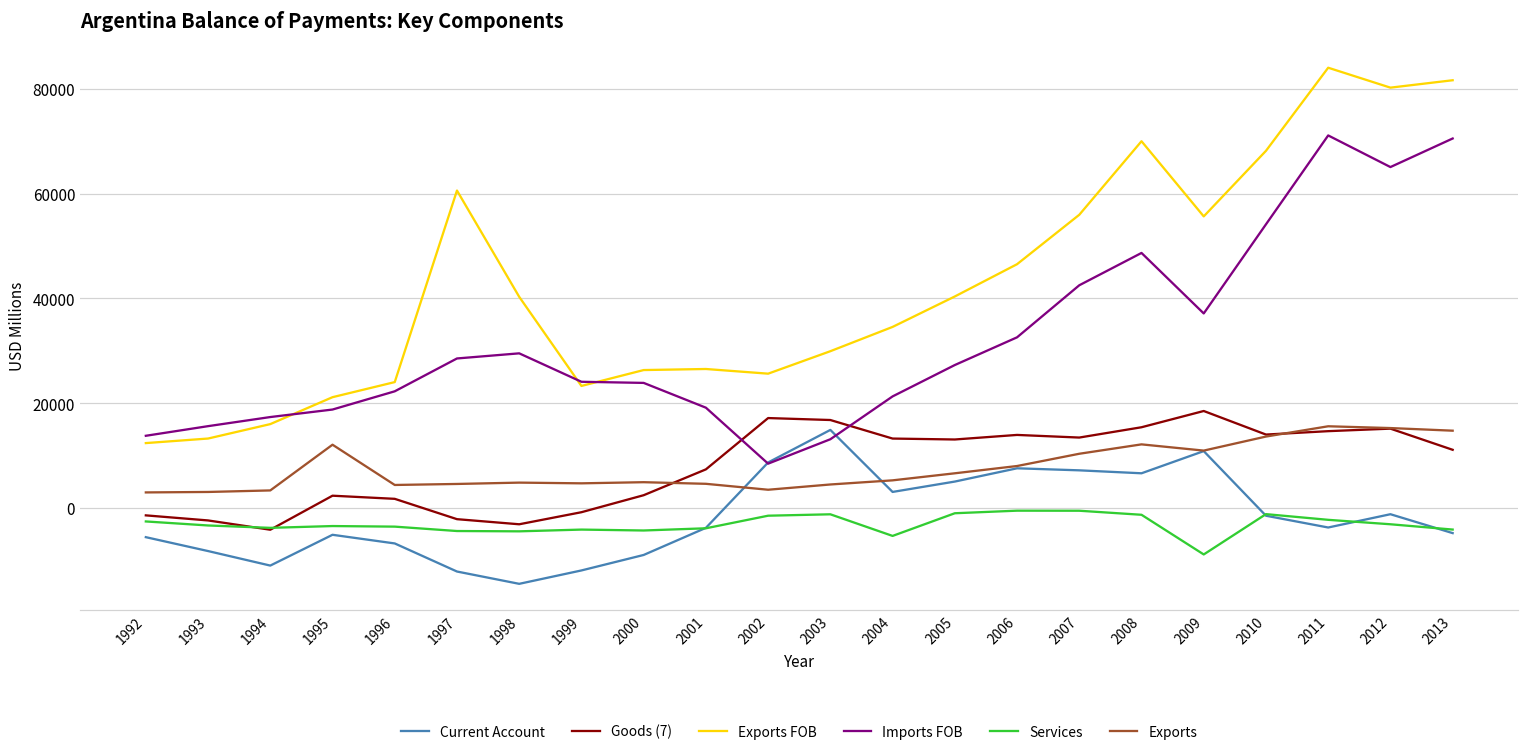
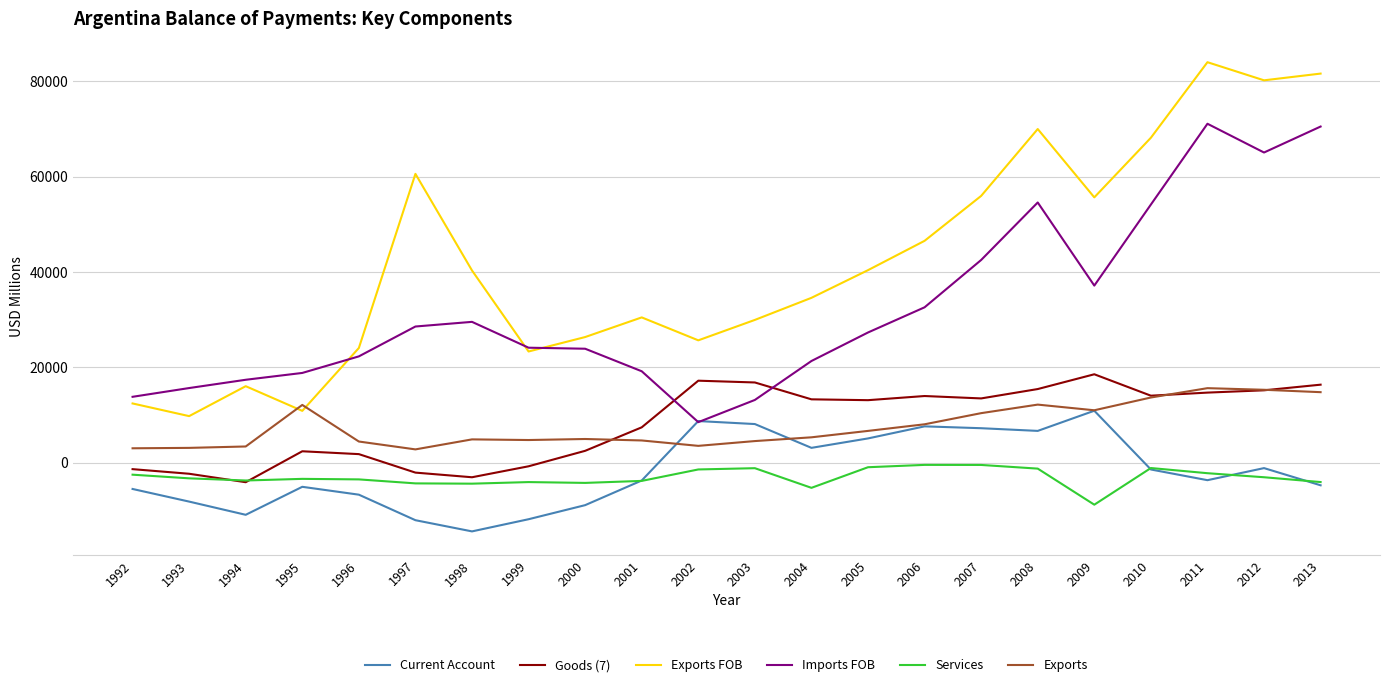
Exports FOB, 1993: 13000 -> 10000
Exports FOB, 1995: 21000 -> 11000
Exports, 1997: 5000 -> 3000
Exports FOB, 2001: 27000 -> 30000
Current Account, 2003: 15000 -> 8000
Imports FOB, 2008: 49000 -> 55000
Goods (7), 2013: 11000 -> 16000
